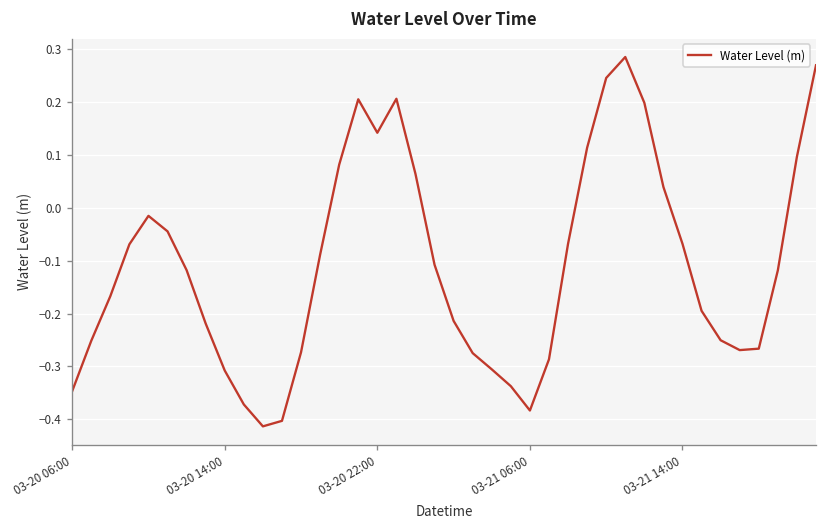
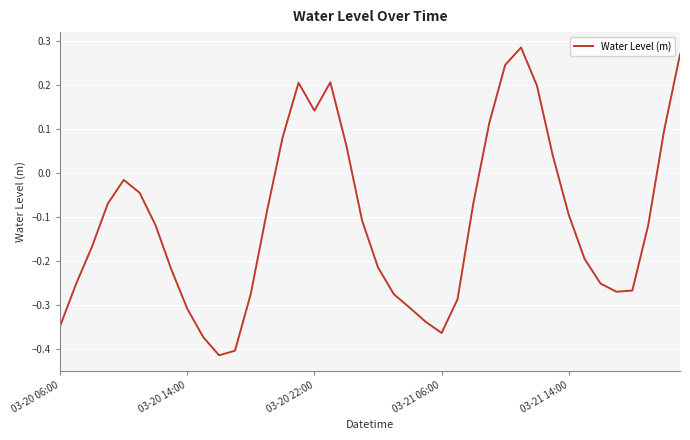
03-21 06:00: -0.38 -> -0.36
03-21 14:00: -0.07 -> -0.09
